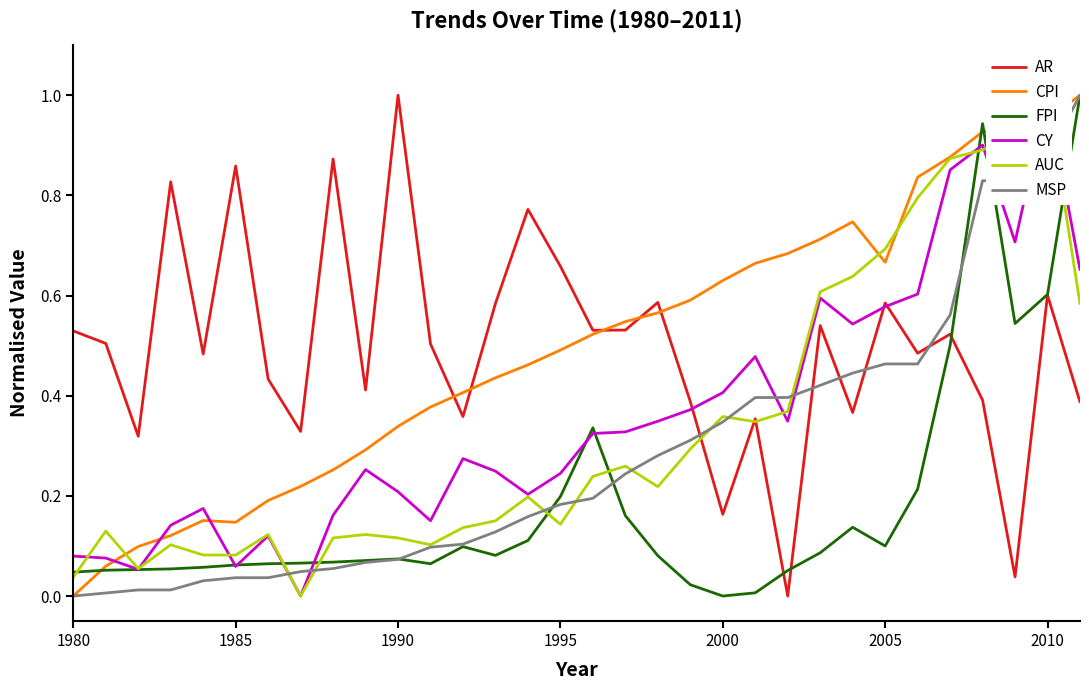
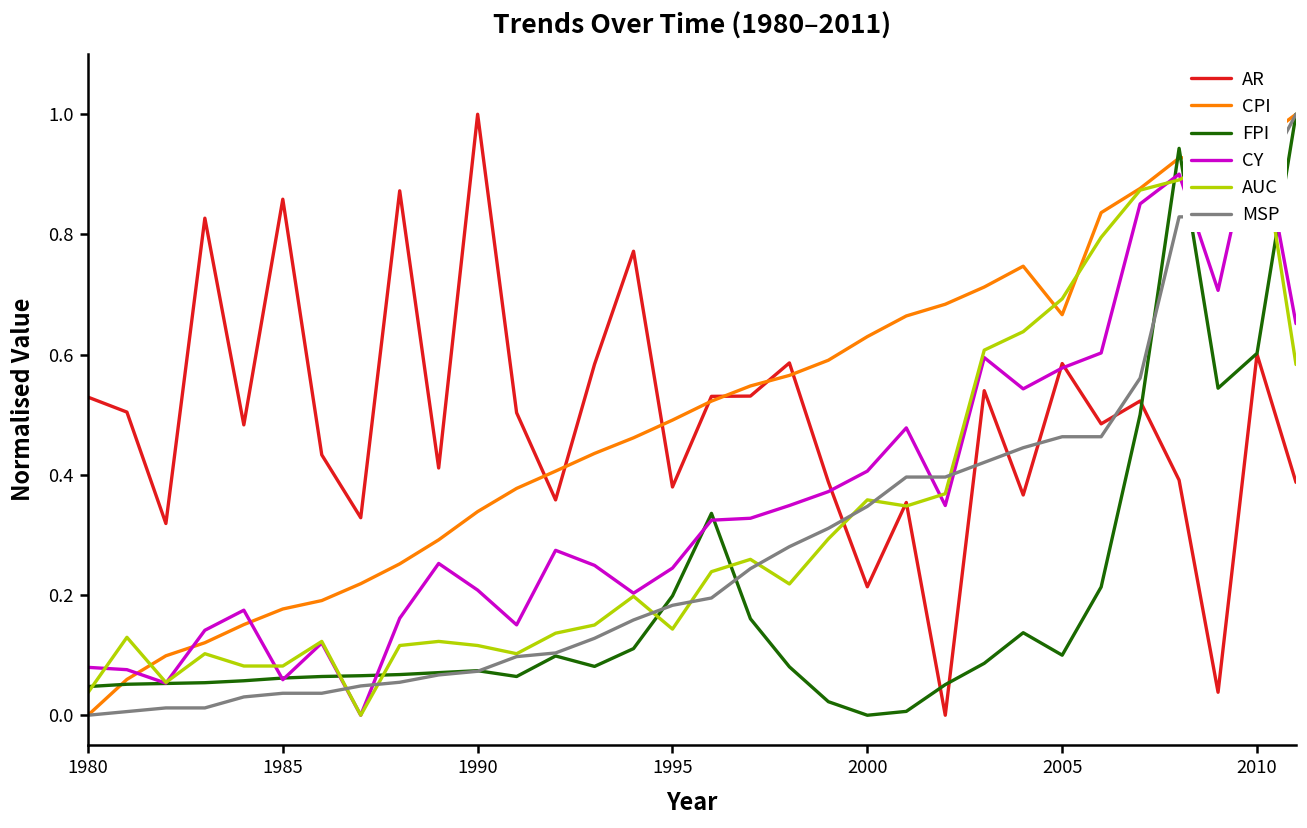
CPI, 1985: 0.15 -> 0.18
AR, 1995: 0.66 -> 0.38
AR, 2000: 0.16 -> 0.21
